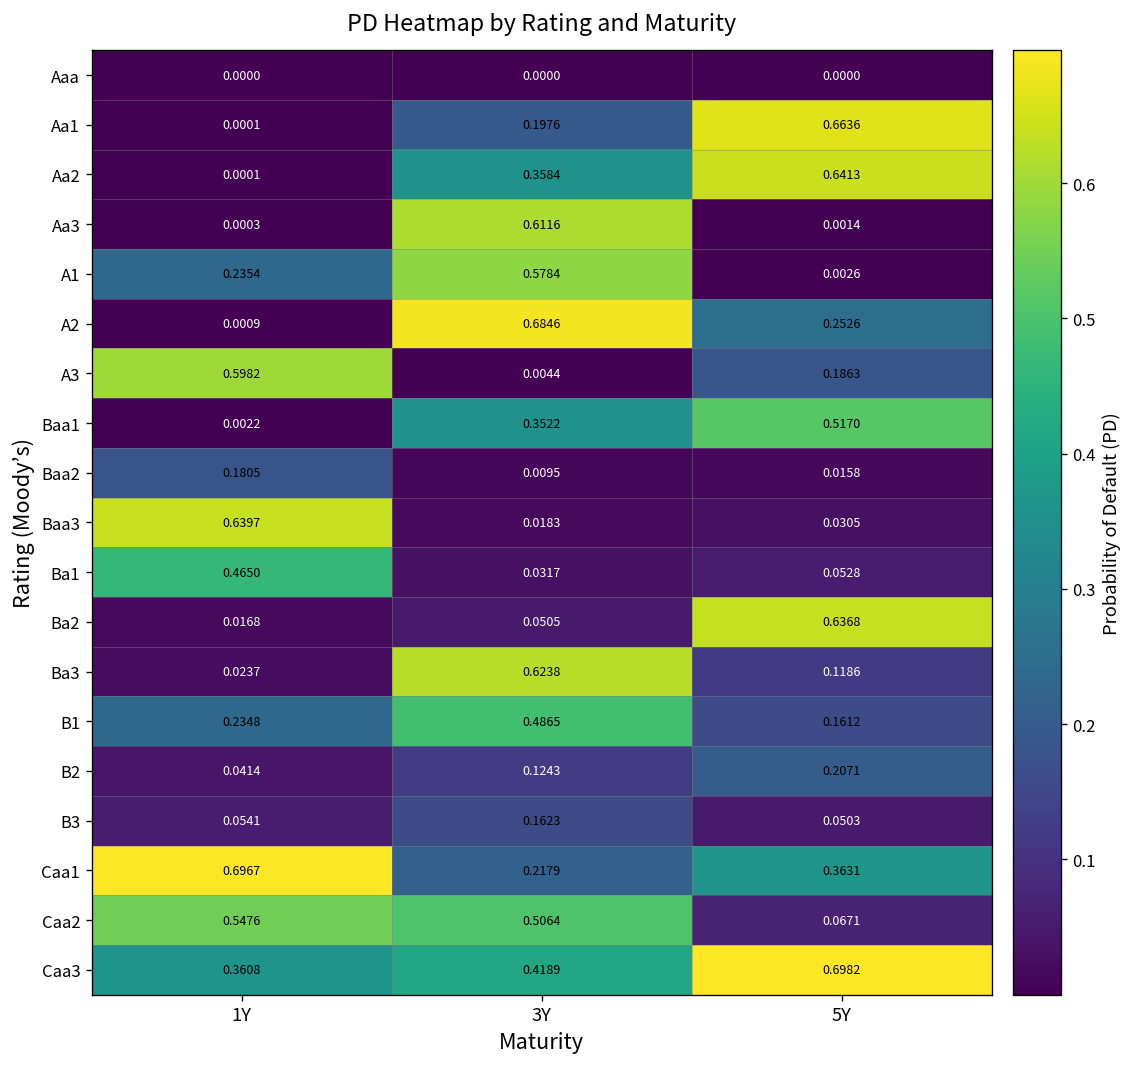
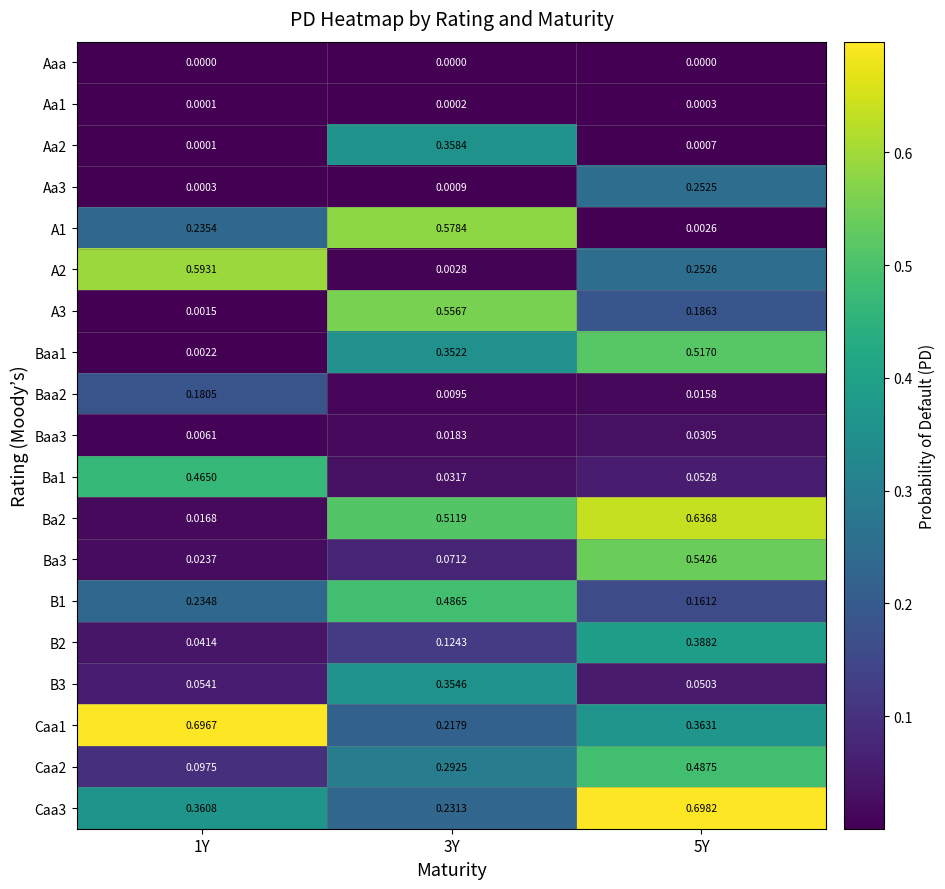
Aa1, 3Y: 0.1976 -> 0.0002
Aa1, 5Y: 0.6636 -> 0.0003
Aa2, 5Y: 0.6413 -> 0.0007
Aa3, 3Y: 0.6116 -> 0.0009
Aa3, 5Y: 0.0014 -> 0.2525
A2, 1Y: 0.0009 -> 0.5931
A2, 3Y: 0.6846 -> 0.0028
A3, 1Y: 0.5982 -> 0.0015
A3, 3Y: 0.0044 -> 0.5567
Baa3, 1Y: 0.6397 -> 0.0061
Ba2, 3Y: 0.0505 -> 0.5119
Ba3, 3Y: 0.6238 -> 0.0712
Ba3, 5Y: 0.1186 -> 0.5426
B2, 5Y: 0.2071 -> 0.3882
B3, 3Y: 0.1623 -> 0.3546
Caa2, 1Y: 0.5476 -> 0.0975
Caa2, 3Y: 0.5064 -> 0.2925
Caa2, 5Y: 0.0671 -> 0.4875
Caa3, 3Y: 0.4189 -> 0.2313
